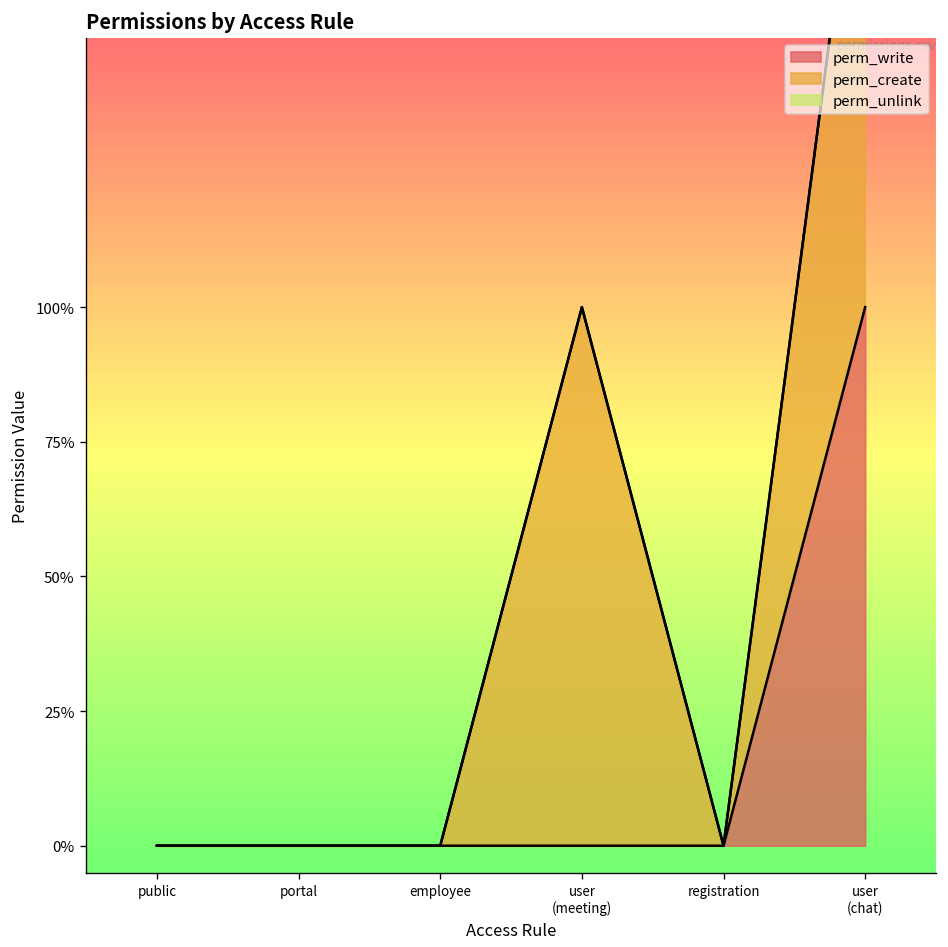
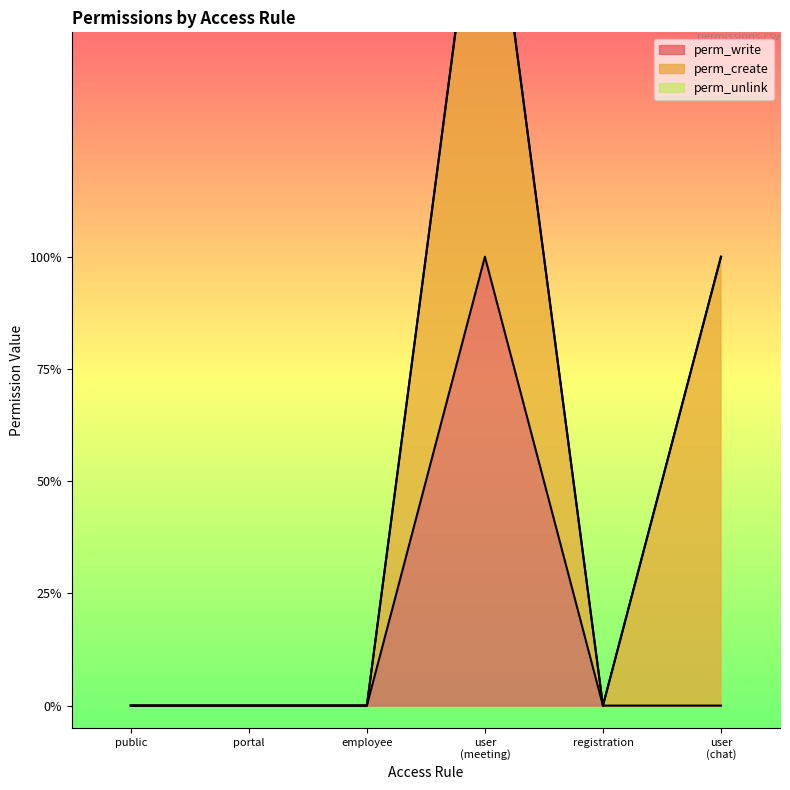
perm_write, user (meeting): 0% -> 100%
perm_write, user (chat): 100% -> 0%
